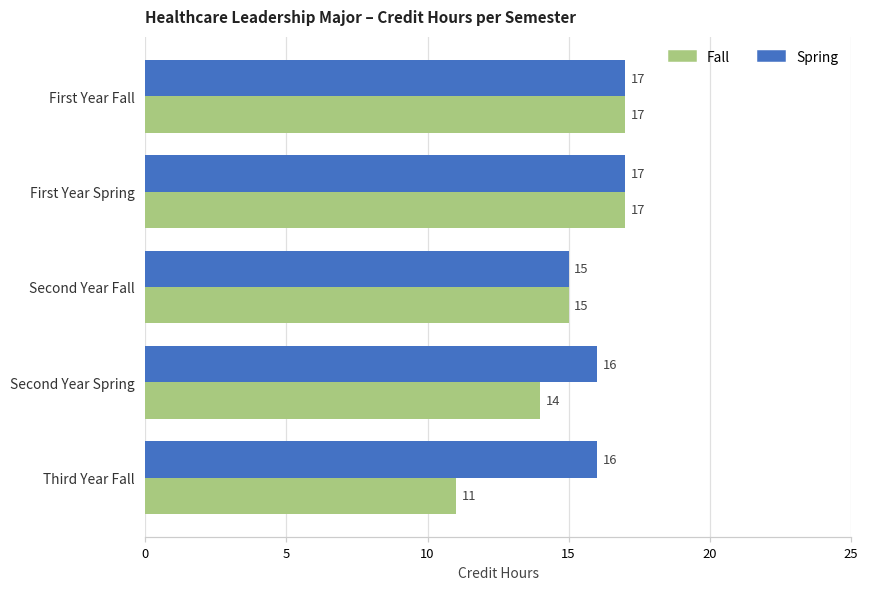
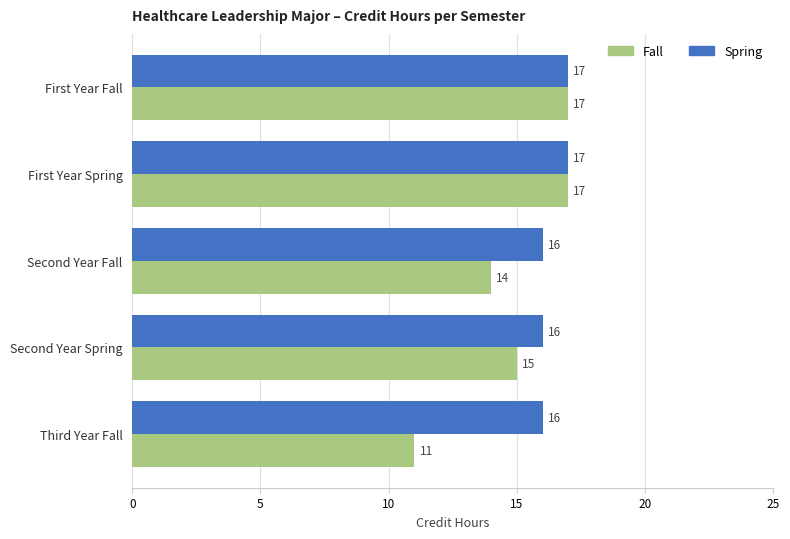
Spring, Second Year Fall: 15 -> 16
Fall, Second Year Fall: 15 -> 14
Fall, Second Year Spring: 14 -> 15
